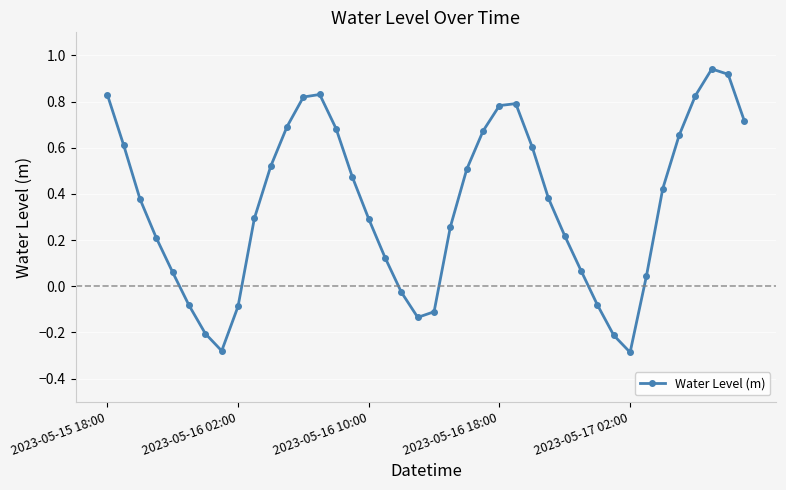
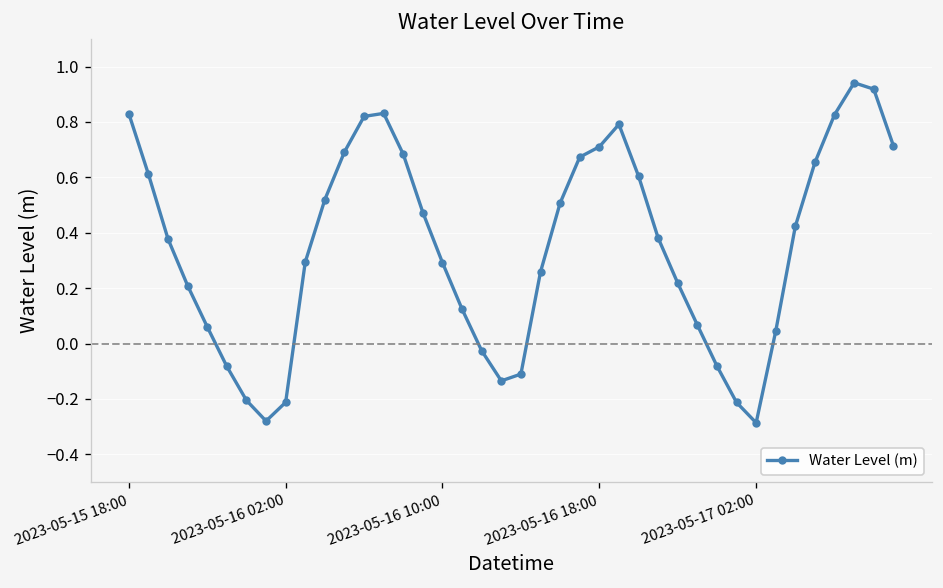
2023-05-16 02:00: -0.09 -> -0.21
2023-05-16 18:00: 0.78 -> 0.71
